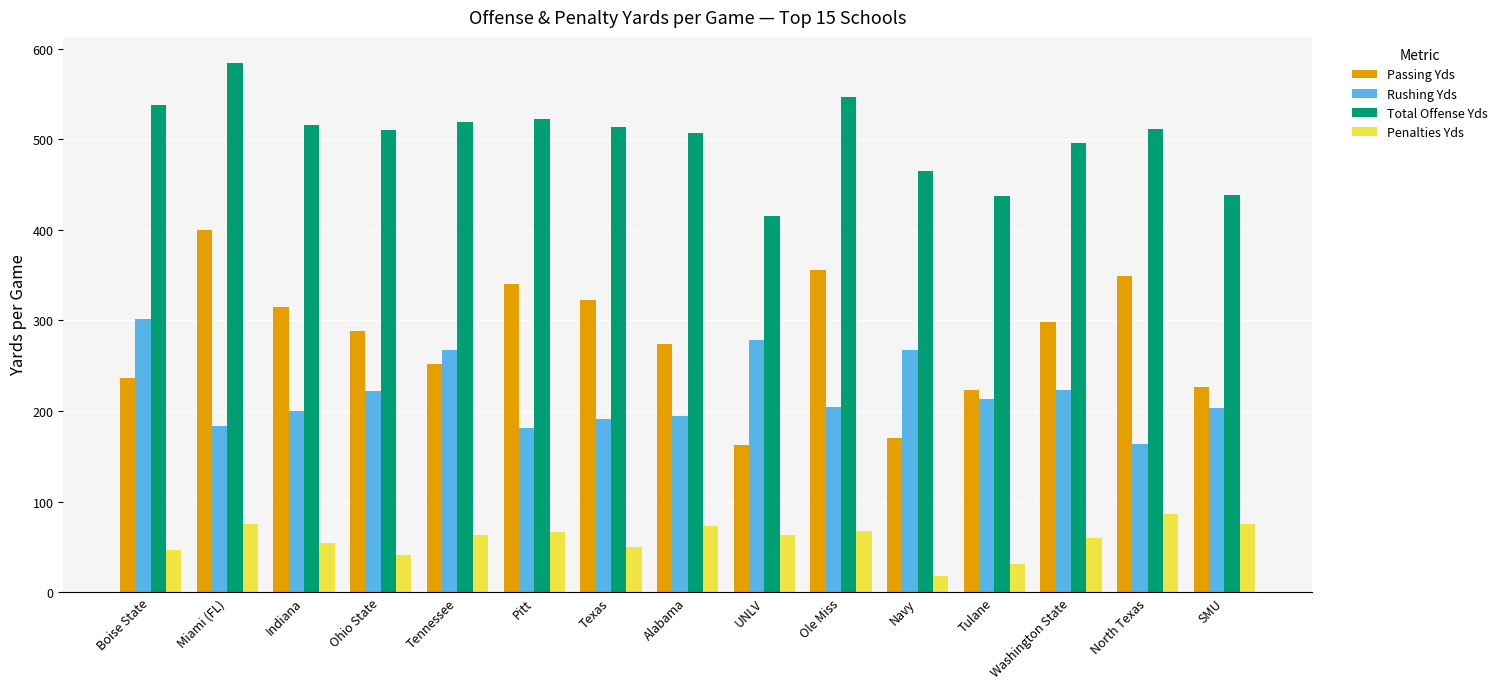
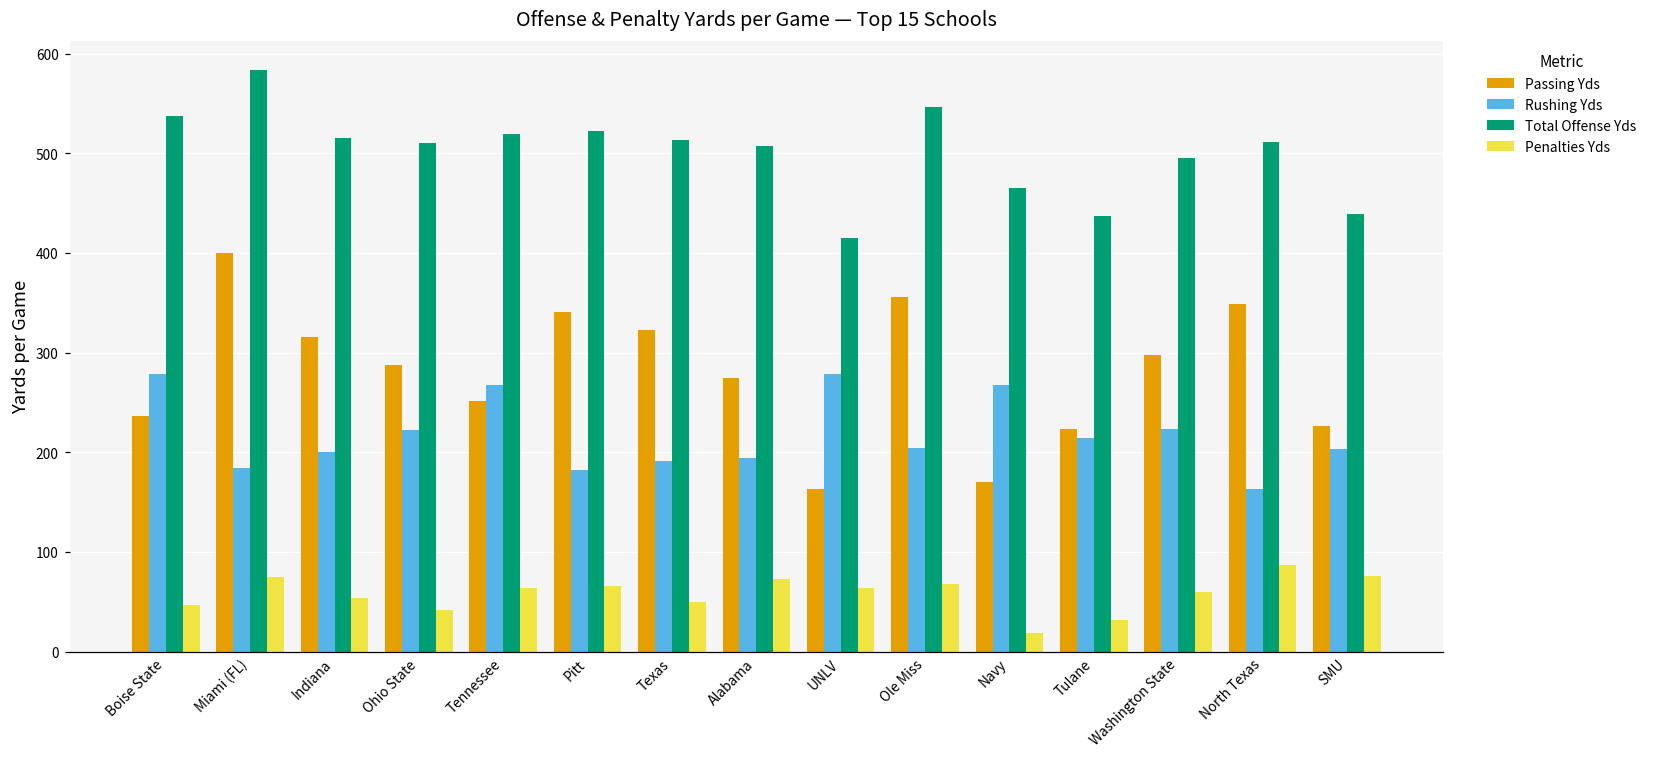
Rushing Yds, Boise State: 300 -> 280
